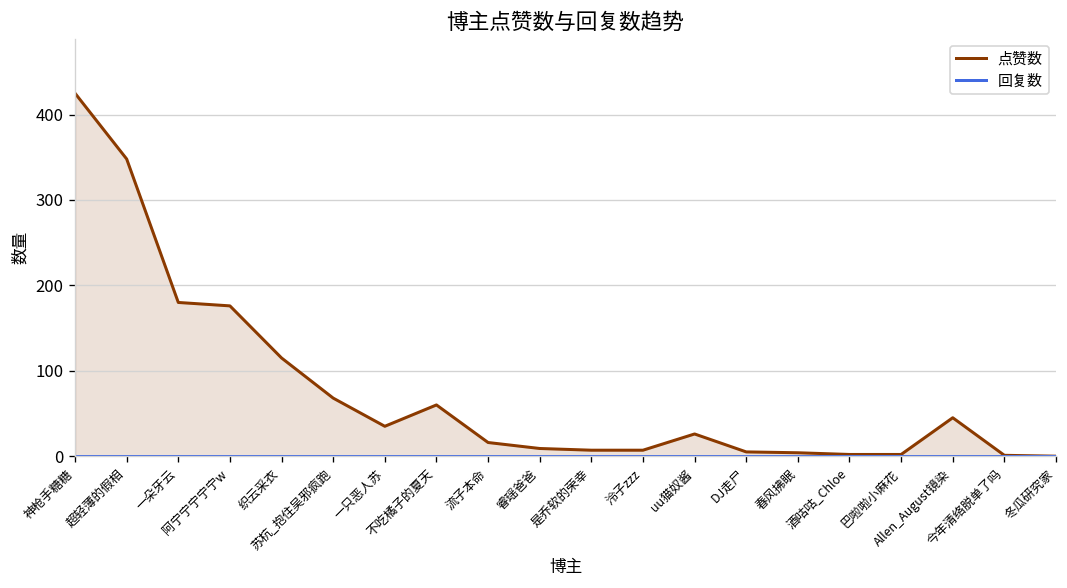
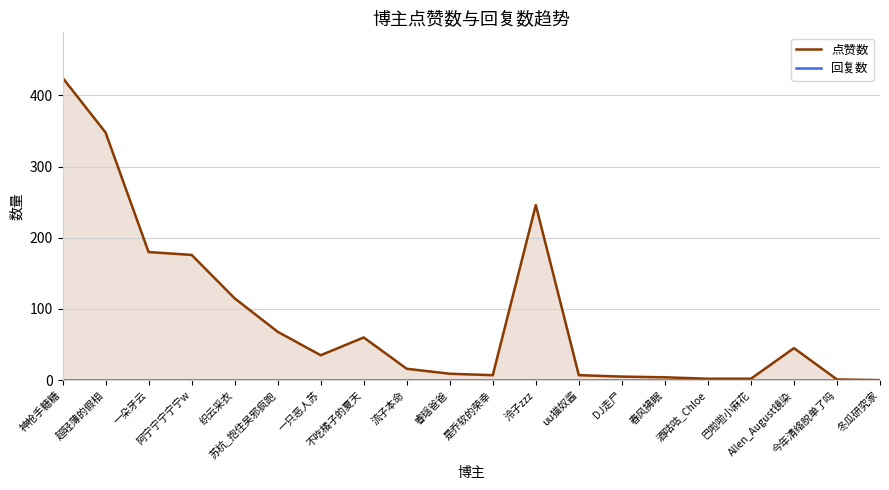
点赞数, 泠子zzz: 10 -> 250
点赞数, uu猫奴酱: 30 -> 10
